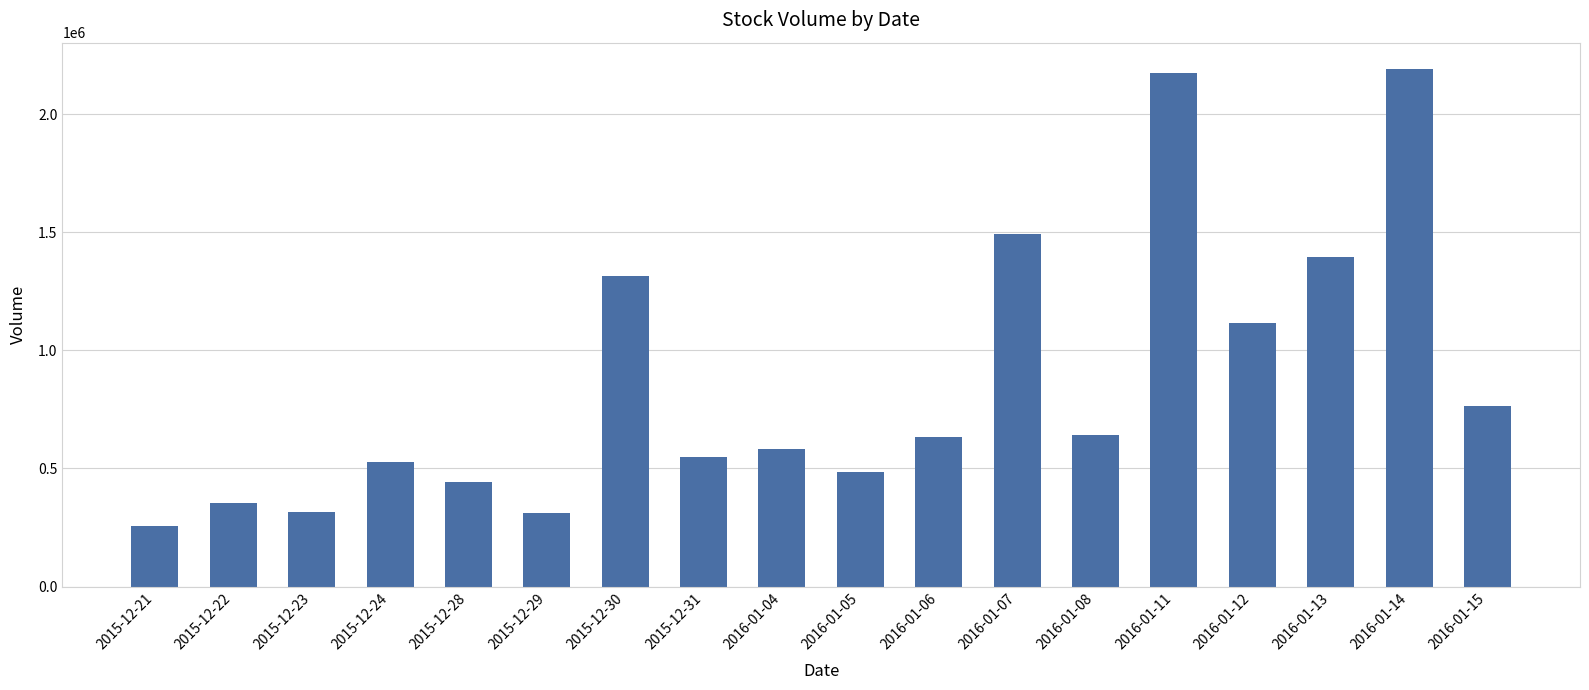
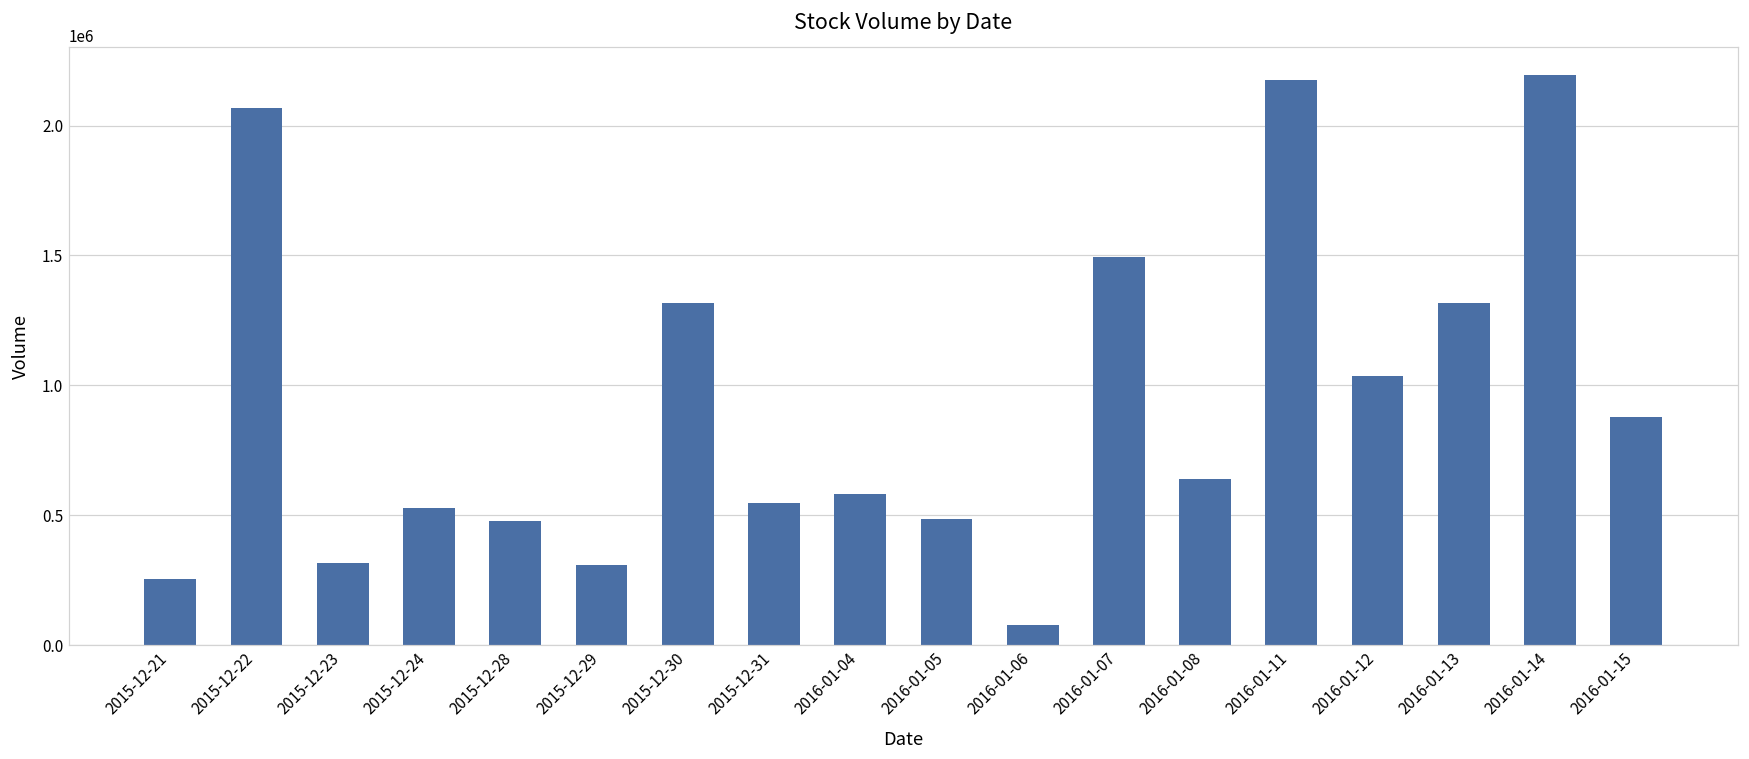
2015-12-22: 360000 -> 2070000
2015-12-28: 440000 -> 480000
2016-01-06: 630000 -> 80000
2016-01-12: 1120000 -> 1030000
2016-01-13: 1400000 -> 1320000
2016-01-15: 760000 -> 880000
